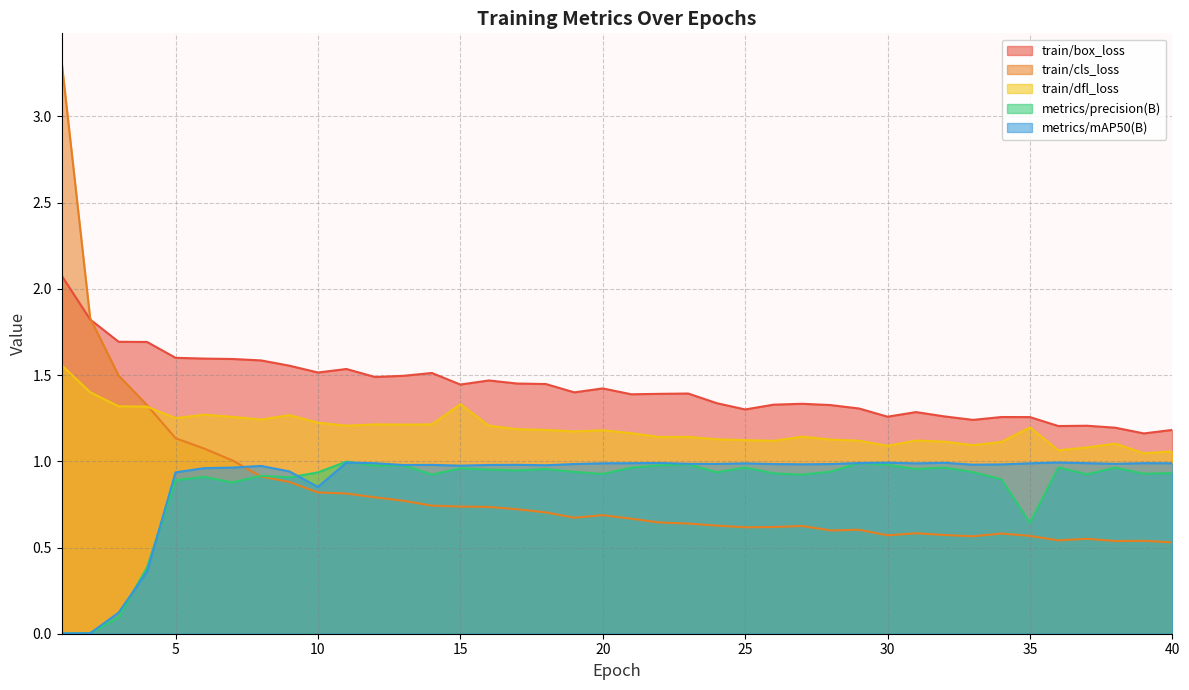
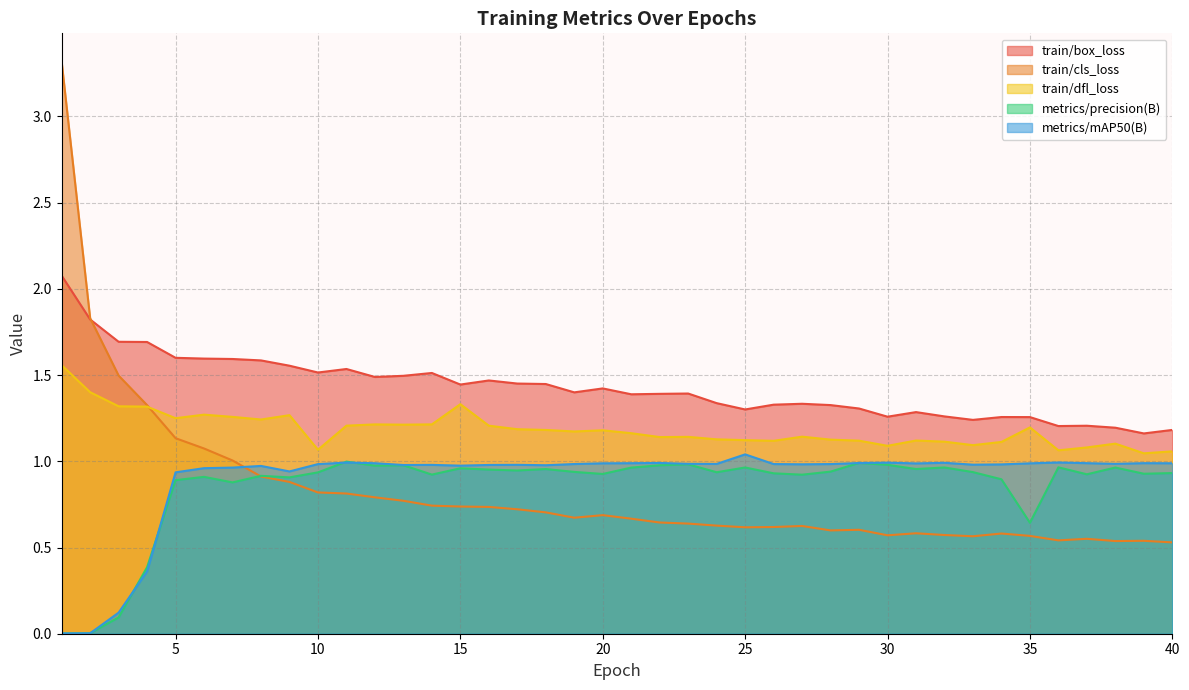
train/dfl_loss, 10: 1.22 -> 1.07
metrics/mAP50(B), 10: 0.85 -> 0.98
metrics/mAP50(B), 25: 0.99 -> 1.04
